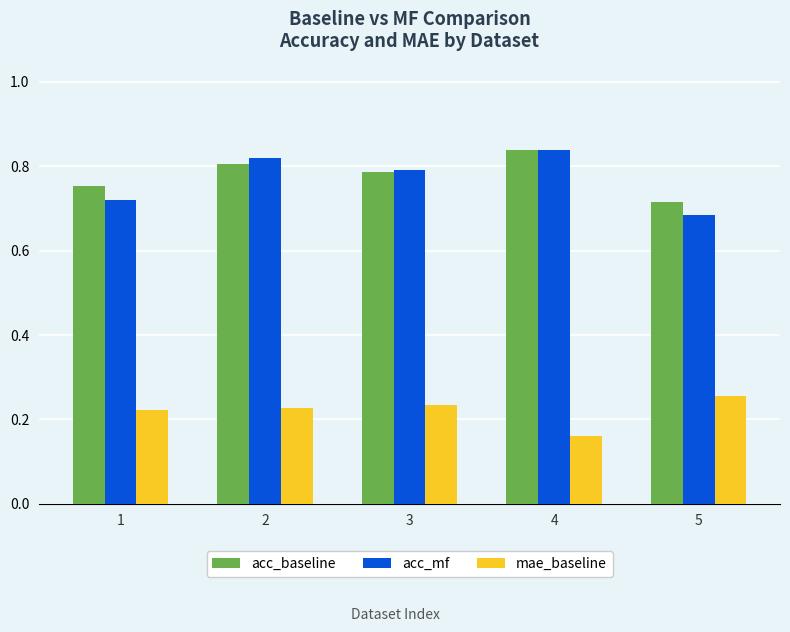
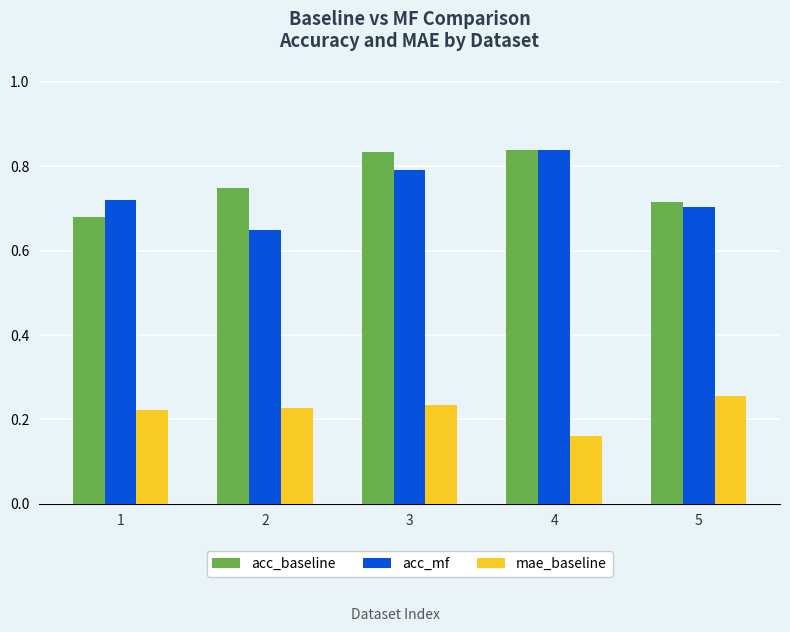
acc_baseline, 1: 0.75 -> 0.68
acc_baseline, 2: 0.81 -> 0.75
acc_mf, 2: 0.82 -> 0.65
acc_baseline, 3: 0.79 -> 0.83
acc_mf, 5: 0.69 -> 0.70
